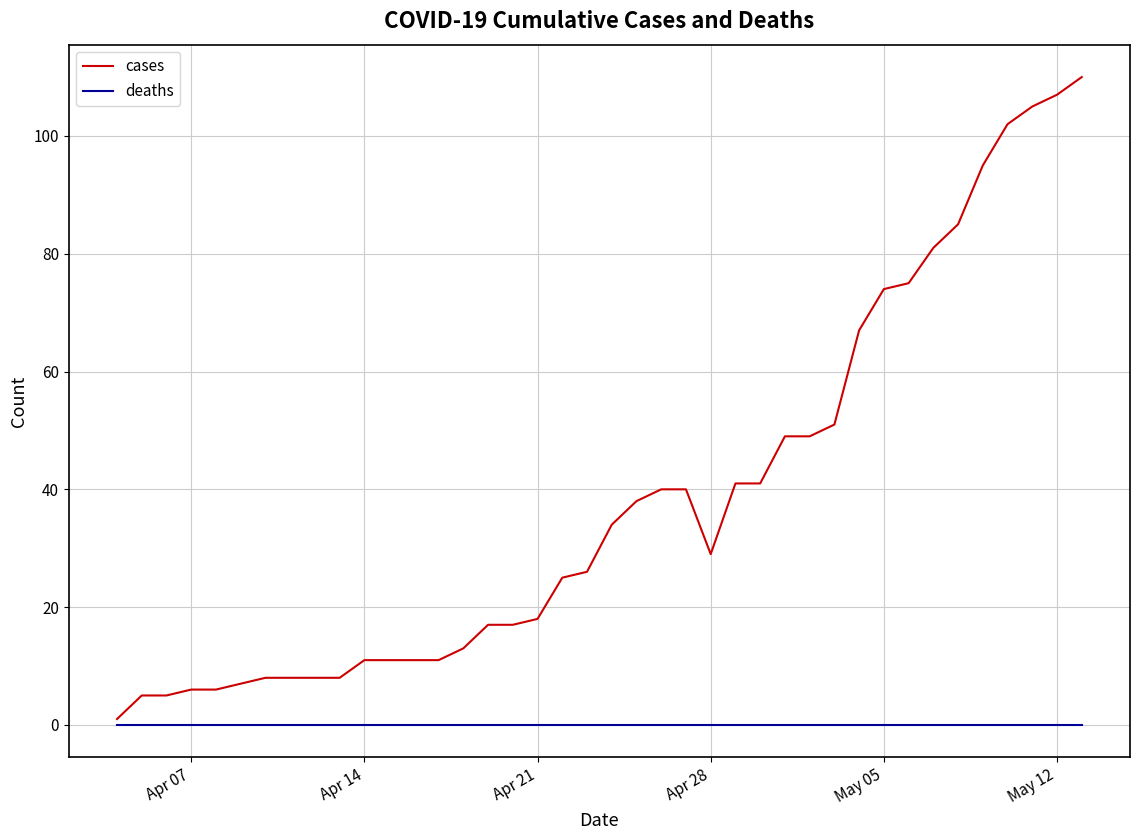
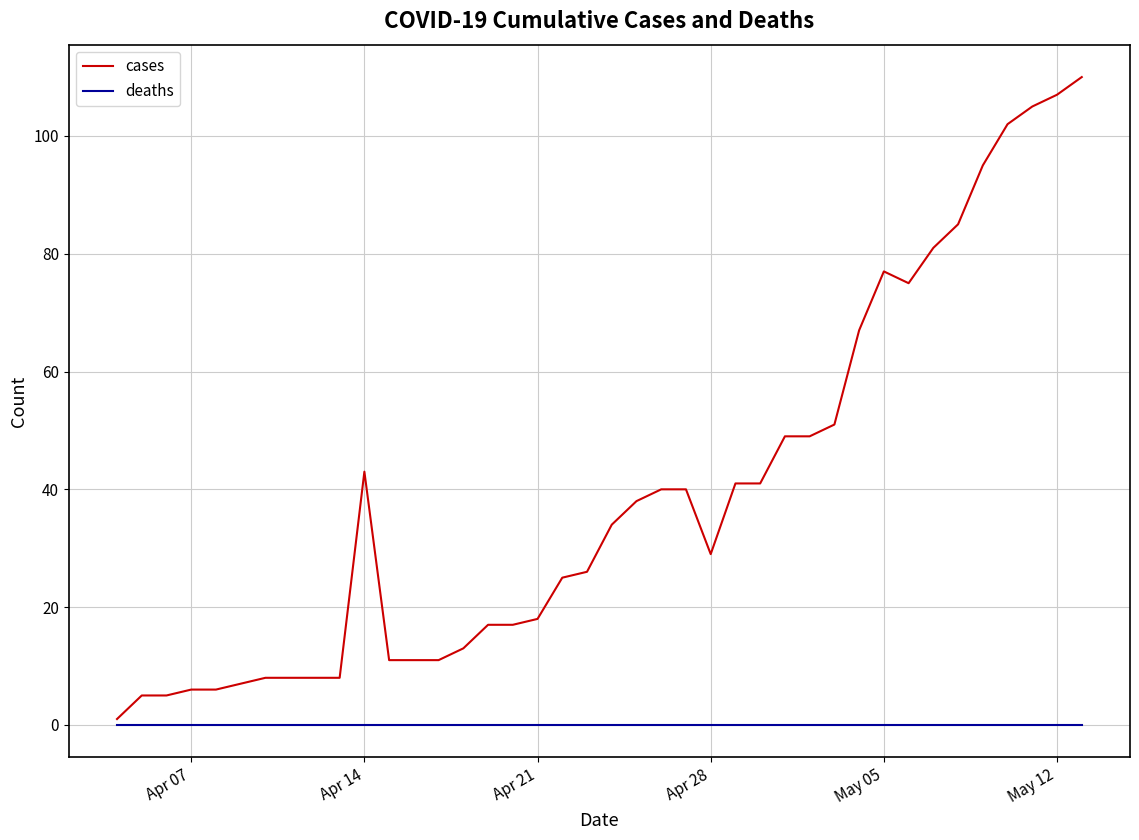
cases, Apr 14: 11 -> 43
cases, May 05: 74 -> 77
